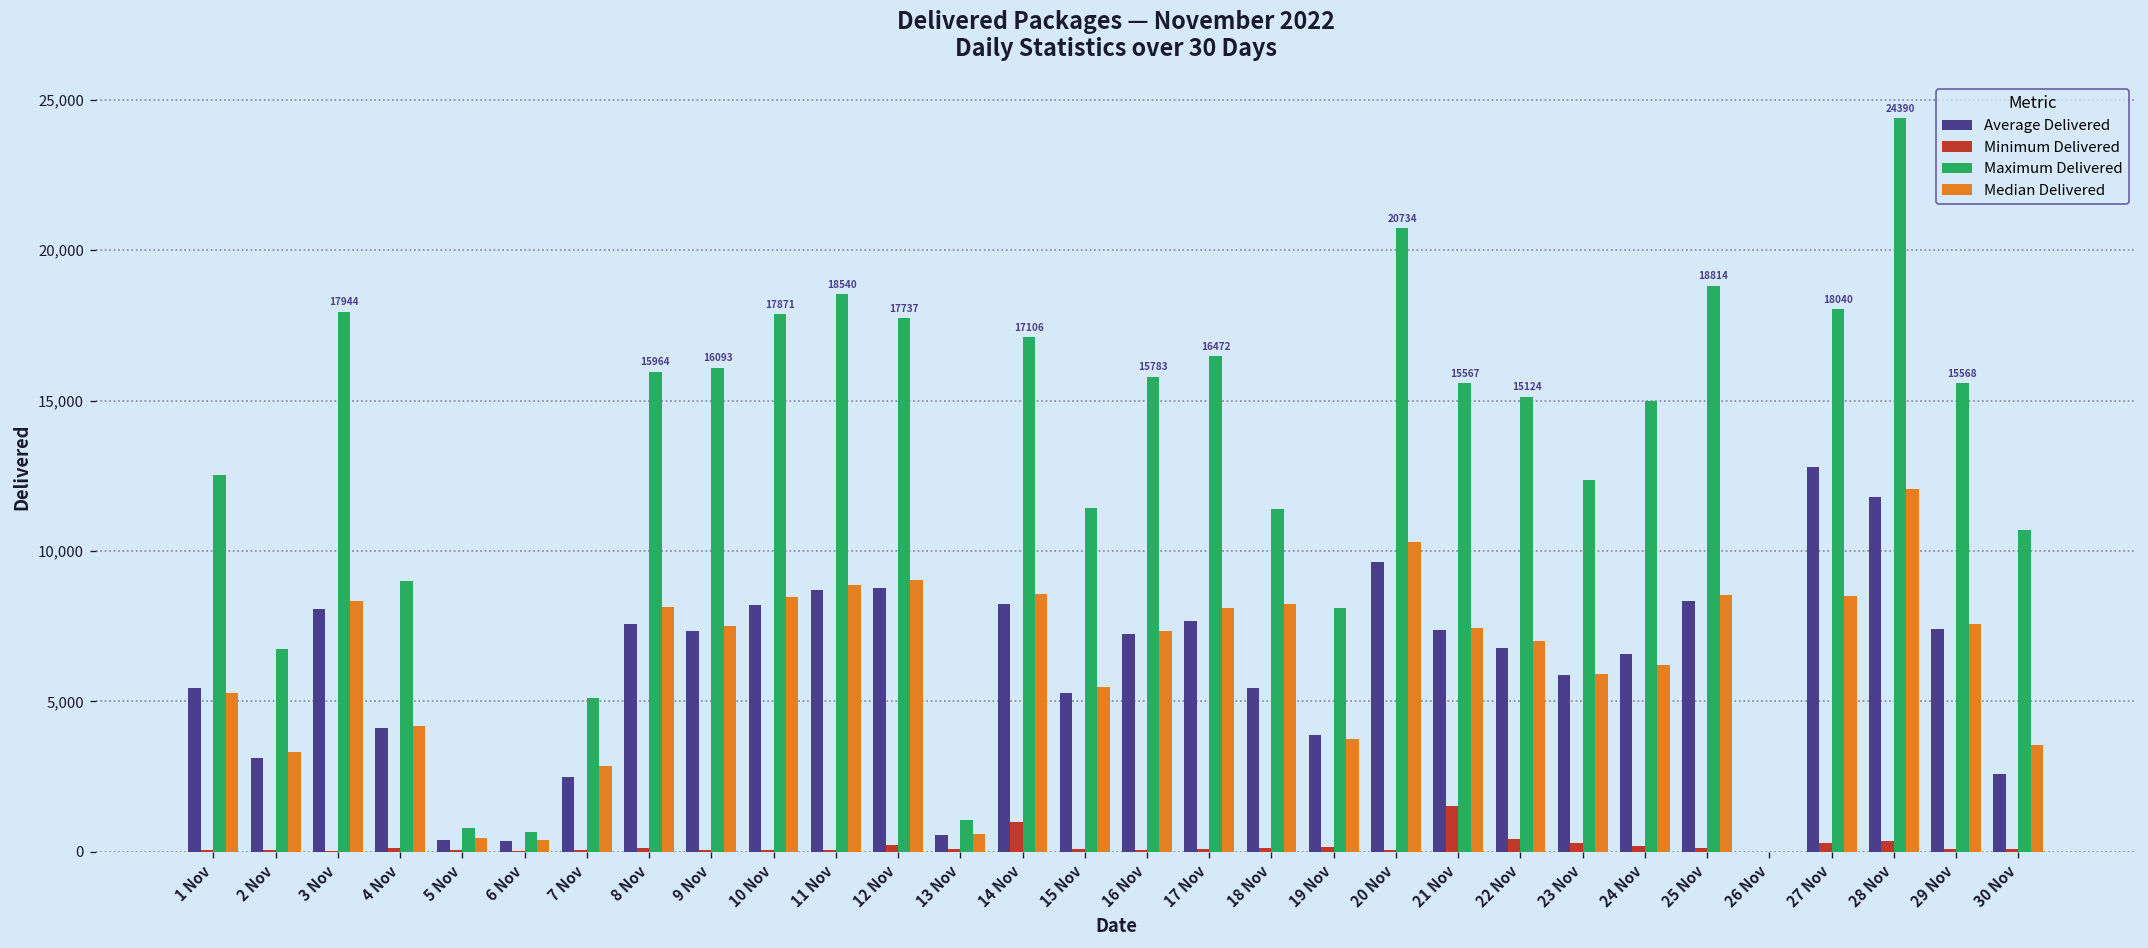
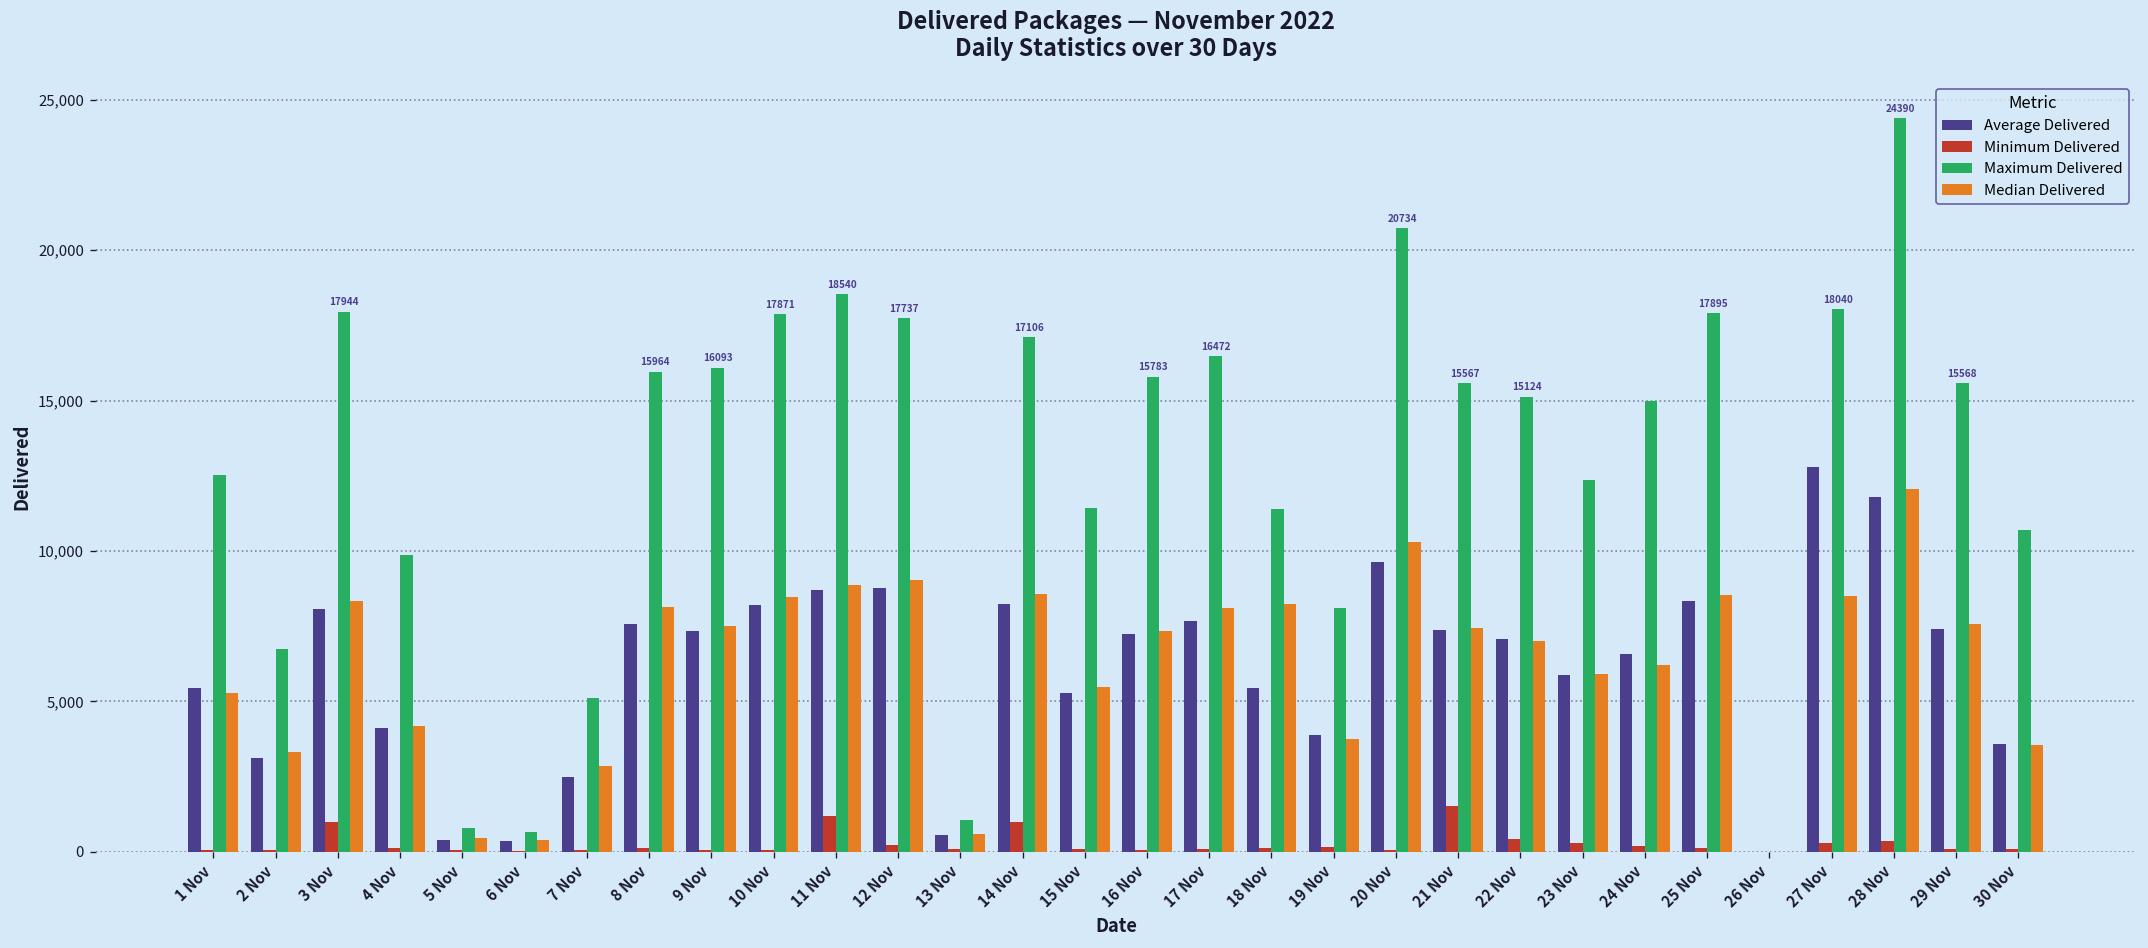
Minimum Delivered, 3 Nov: 0 -> 1,000
Maximum Delivered, 4 Nov: 9,000 -> 9,900
Minimum Delivered, 11 Nov: 100 -> 1,200
Average Delivered, 22 Nov: 6,800 -> 7,100
Maximum Delivered, 25 Nov: 18814 -> 17895
Average Delivered, 30 Nov: 2,600 -> 3,600
